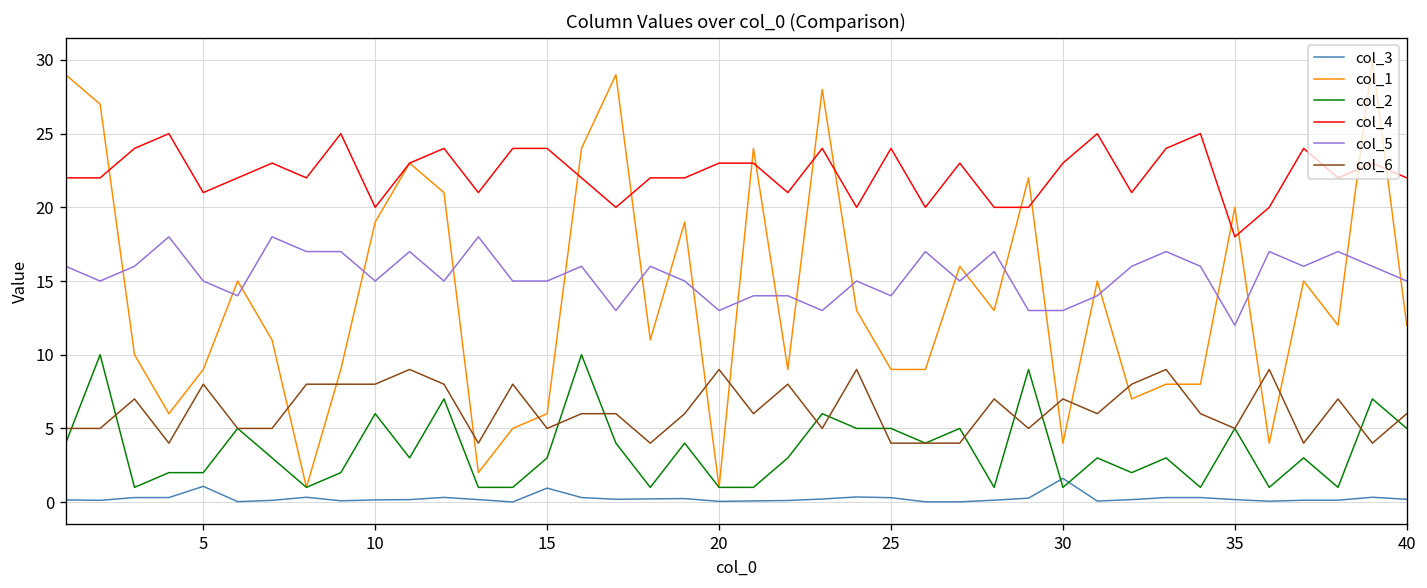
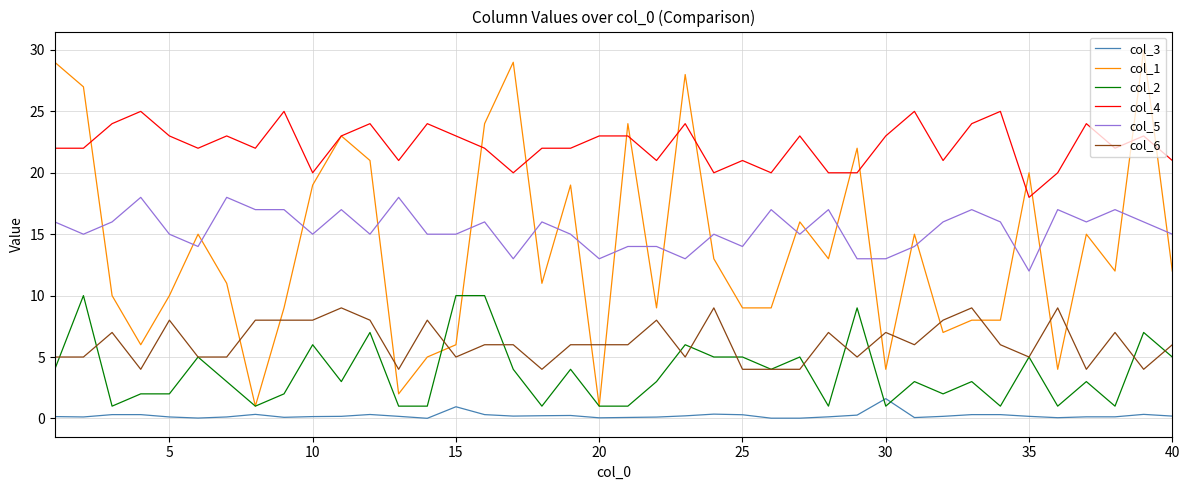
col_3, 5: 1.1 -> 0.1
col_1, 5: 9 -> 10
col_4, 5: 21 -> 23
col_2, 15: 3 -> 10
col_4, 15: 24 -> 23
col_6, 20: 9 -> 6
col_4, 25: 24 -> 21
col_4, 40: 22 -> 21
